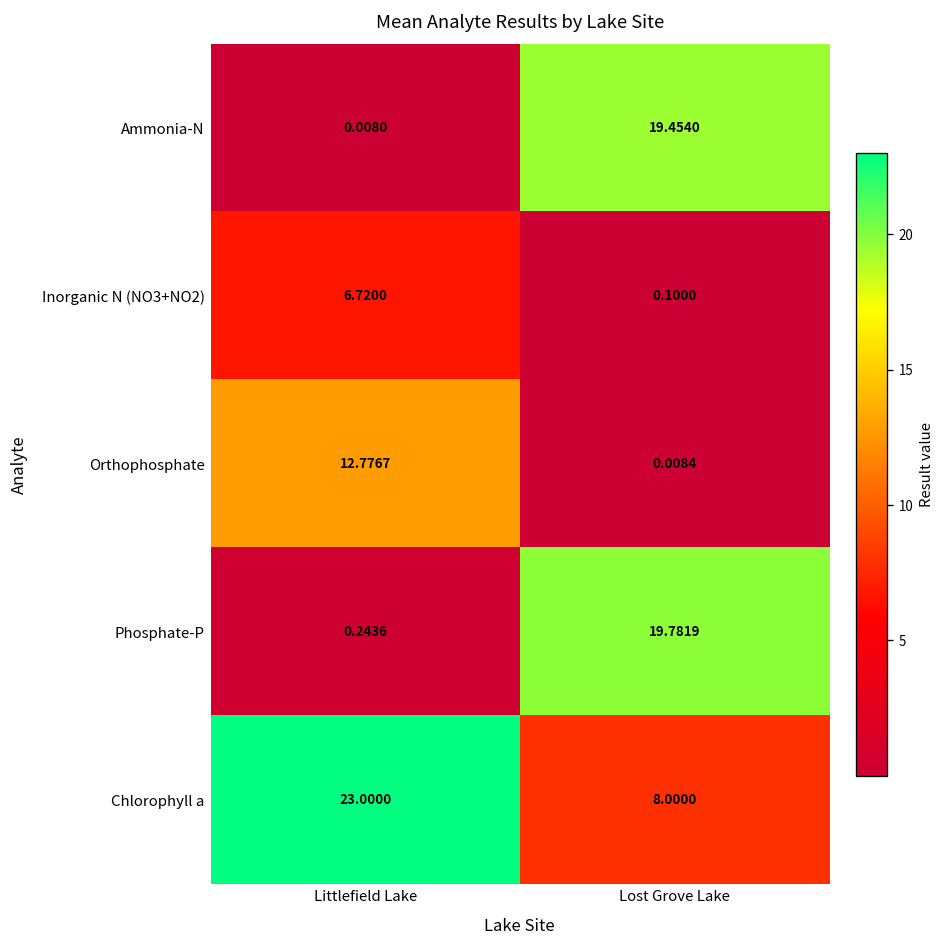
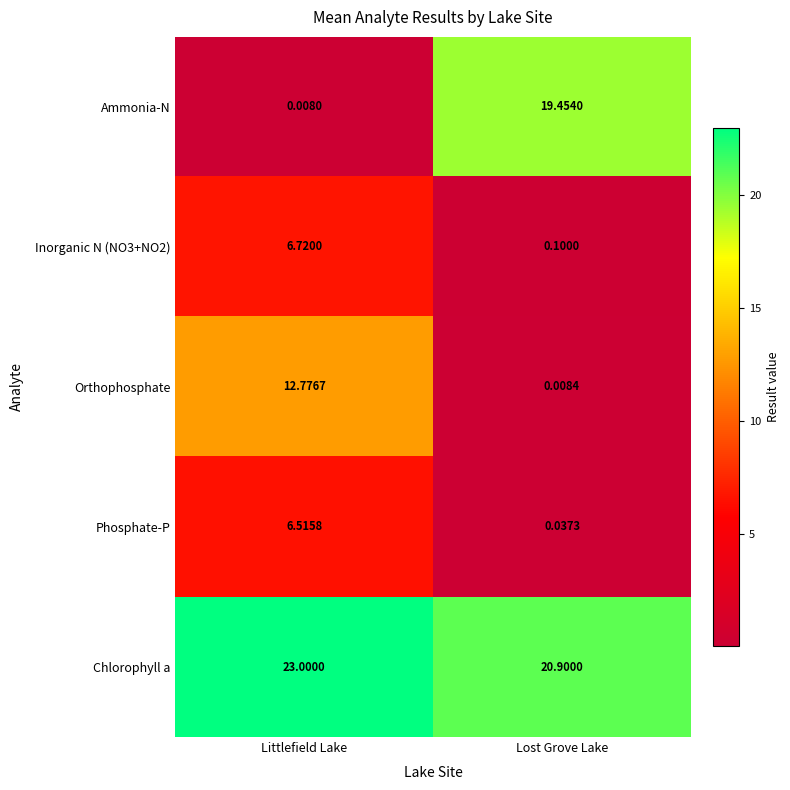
Phosphate-P, Littlefield Lake: 0.2436 -> 6.5158
Phosphate-P, Lost Grove Lake: 19.7819 -> 0.0373
Chlorophyll a, Lost Grove Lake: 8.0000 -> 20.9000
